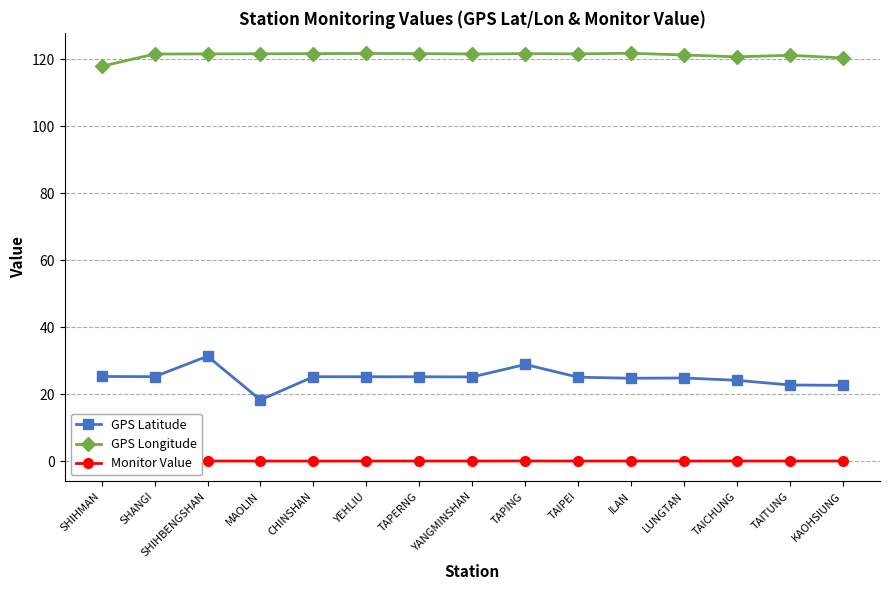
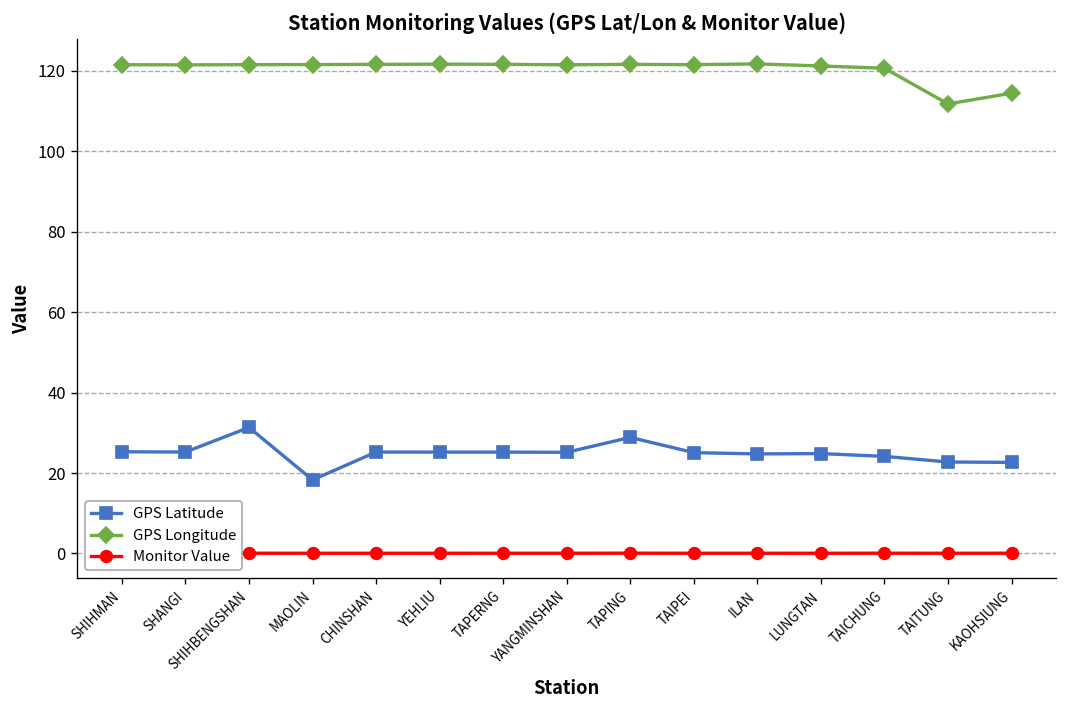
GPS Longitude, SHIHMAN: 118 -> 122
GPS Longitude, TAITUNG: 121 -> 112
GPS Longitude, KAOHSIUNG: 120 -> 114
